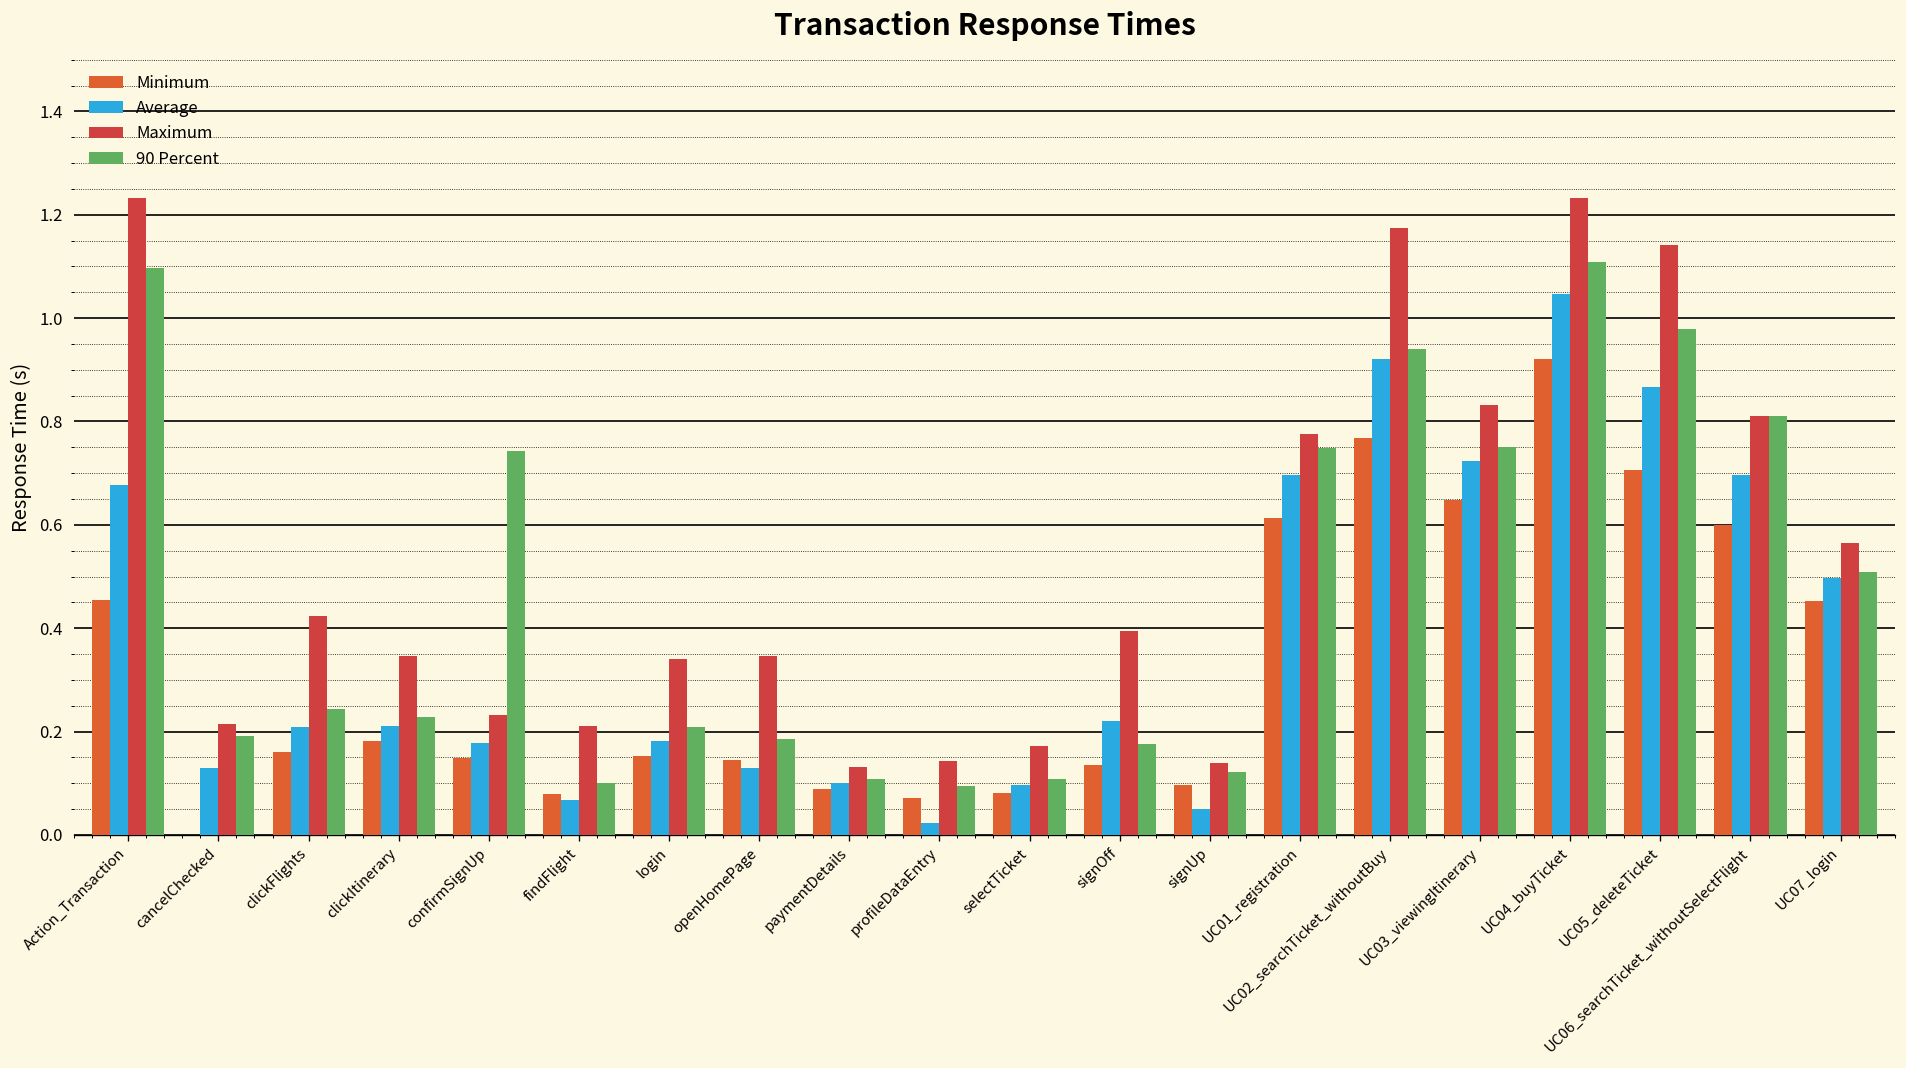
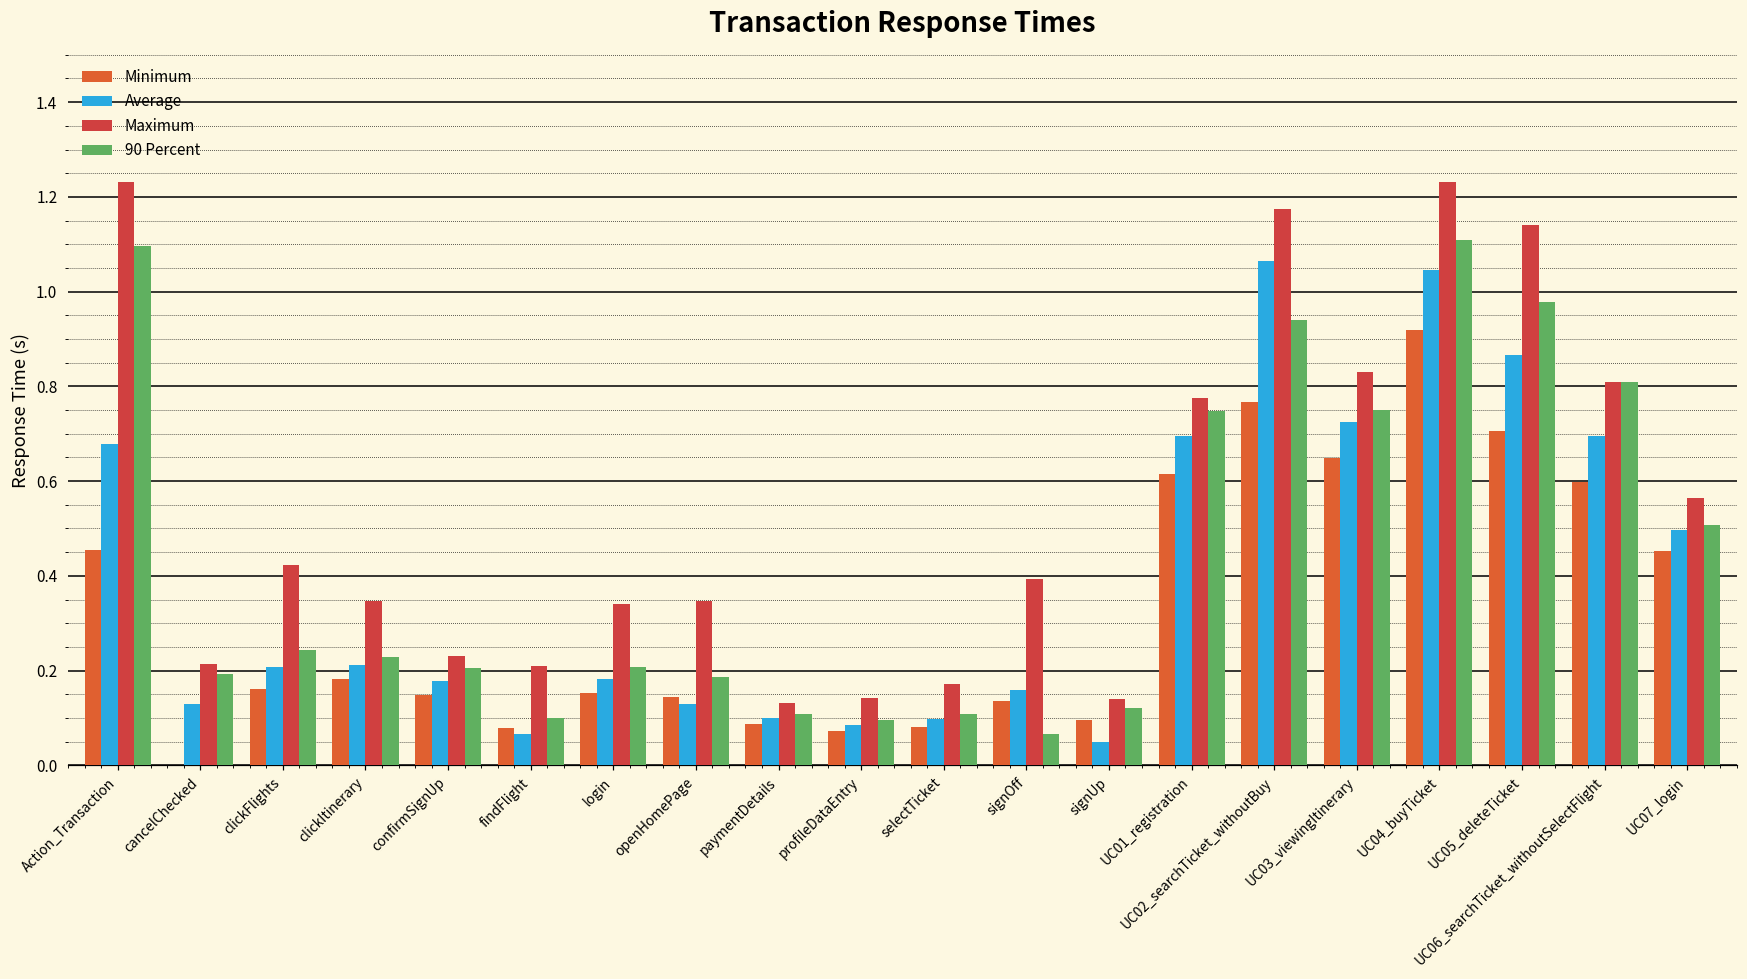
90 Percent, confirmSignUp: 0.74 -> 0.21
Average, profileDataEntry: 0.02 -> 0.09
Average, signOff: 0.22 -> 0.16
90 Percent, signOff: 0.18 -> 0.07
Average, UC02_searchTicket_withoutBuy: 0.92 -> 1.06
